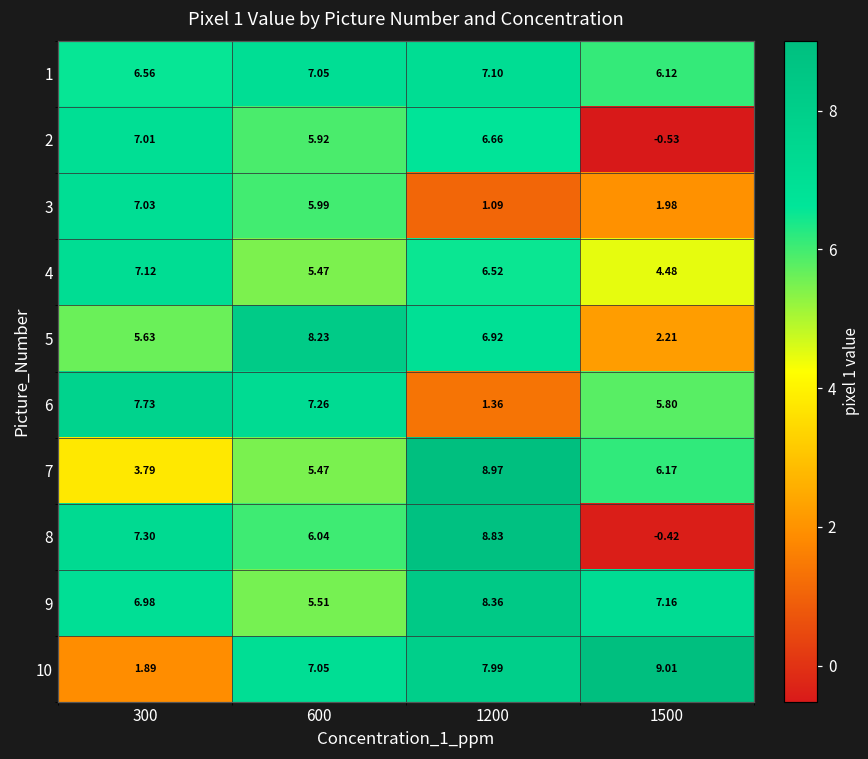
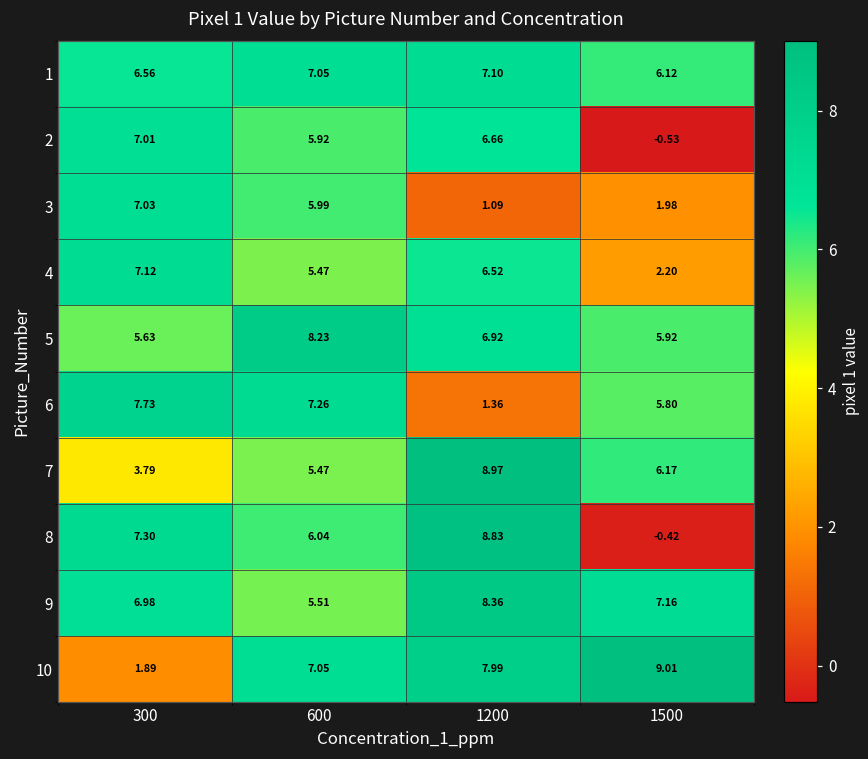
4, 1500: 4.48 -> 2.20
5, 1500: 2.21 -> 5.92
